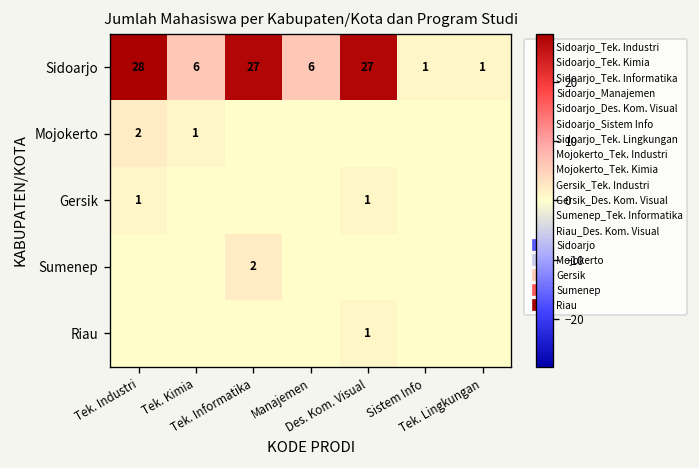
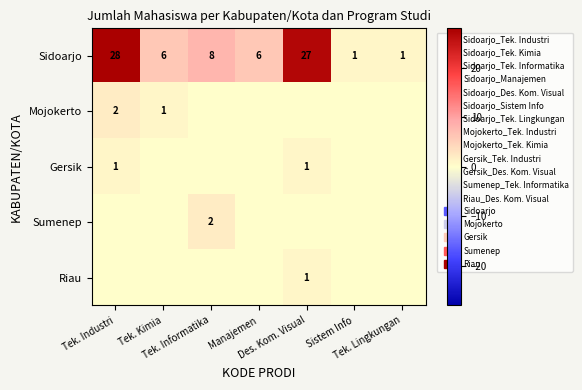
Sidoarjo, Tek. Informatika: 27 -> 8
